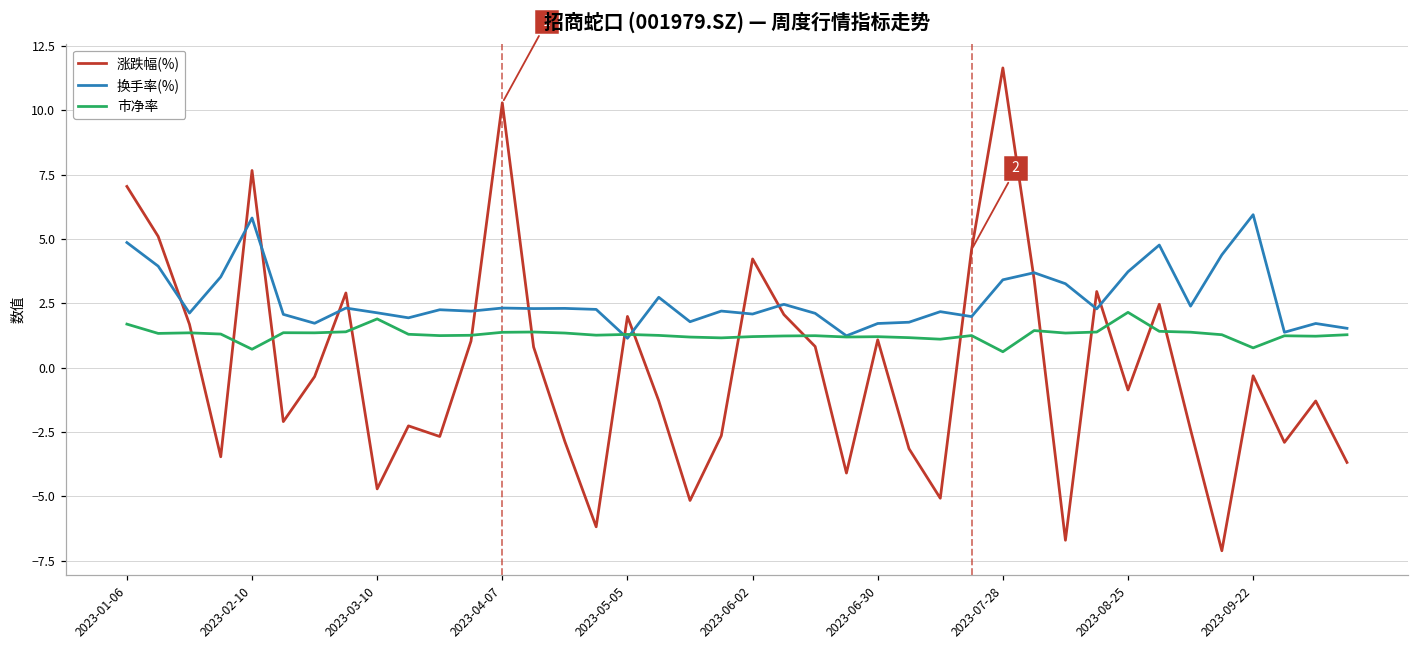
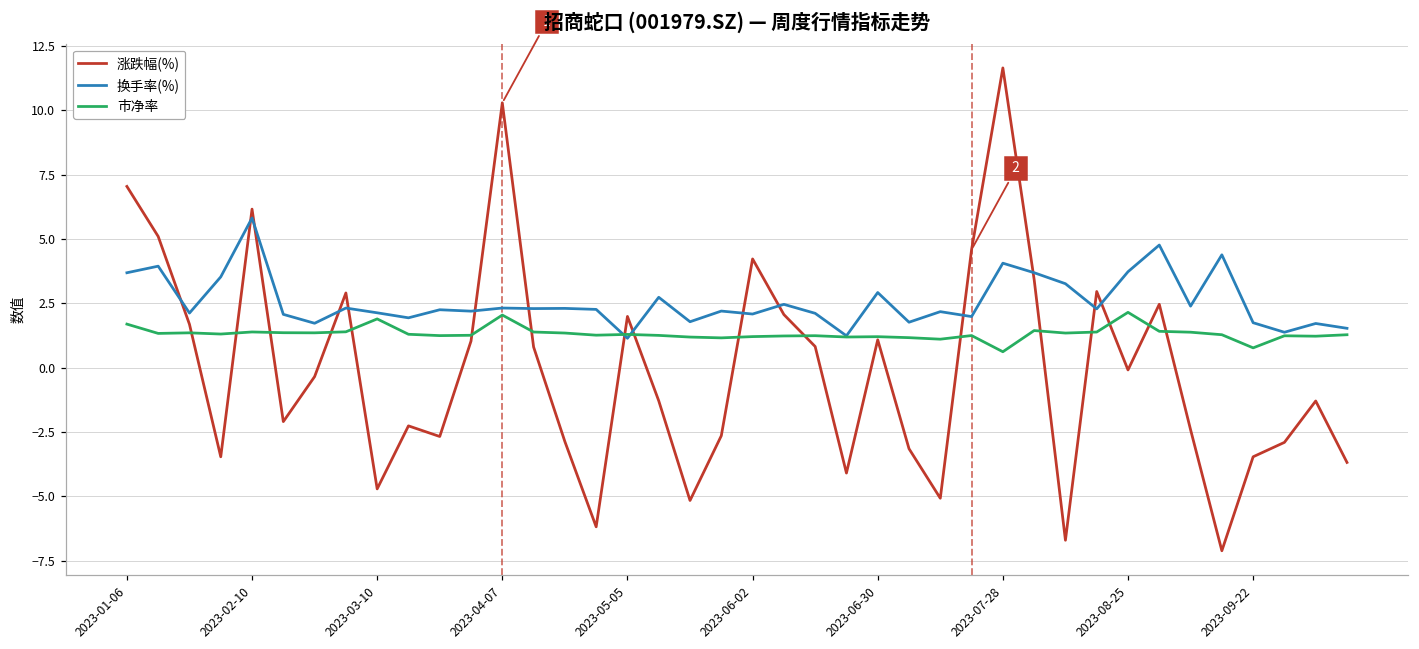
换手率(%), 2023-01-06: 4.9 -> 3.7
涨跌幅(%), 2023-02-10: 7.7 -> 6.2
市净率, 2023-02-10: 0.7 -> 1.4
市净率, 2023-04-07: 1.4 -> 2.0
换手率(%), 2023-06-30: 1.7 -> 2.9
换手率(%), 2023-07-28: 3.4 -> 4.1
涨跌幅(%), 2023-08-25: -0.9 -> -0.1
涨跌幅(%), 2023-09-22: -0.3 -> -3.5
换手率(%), 2023-09-22: 5.9 -> 1.8
